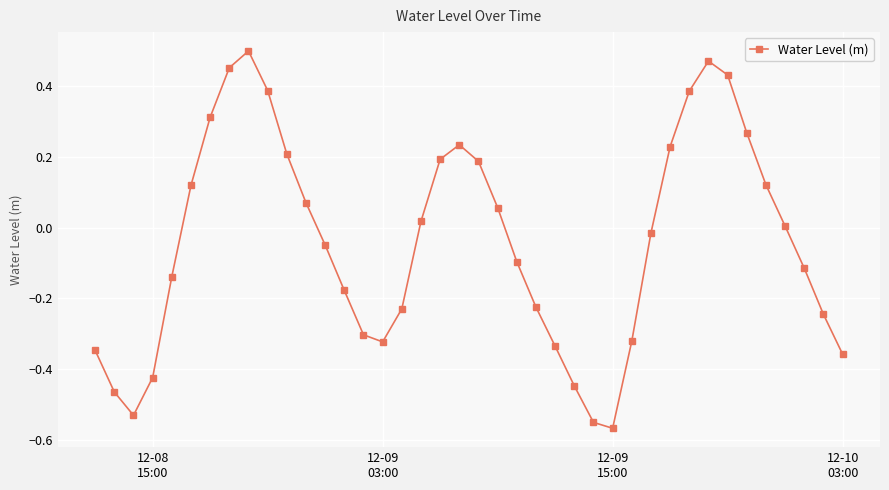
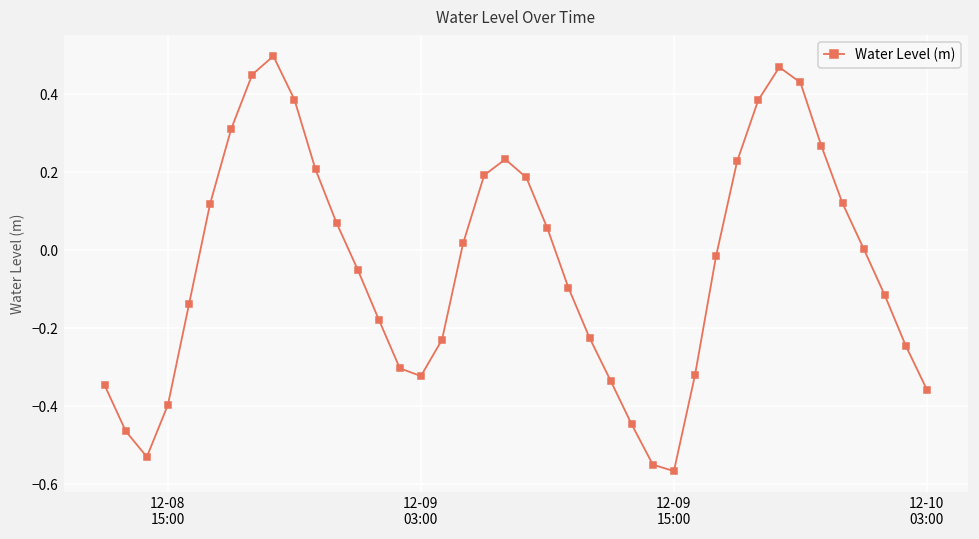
12-08 15:00: -0.42 -> -0.40
